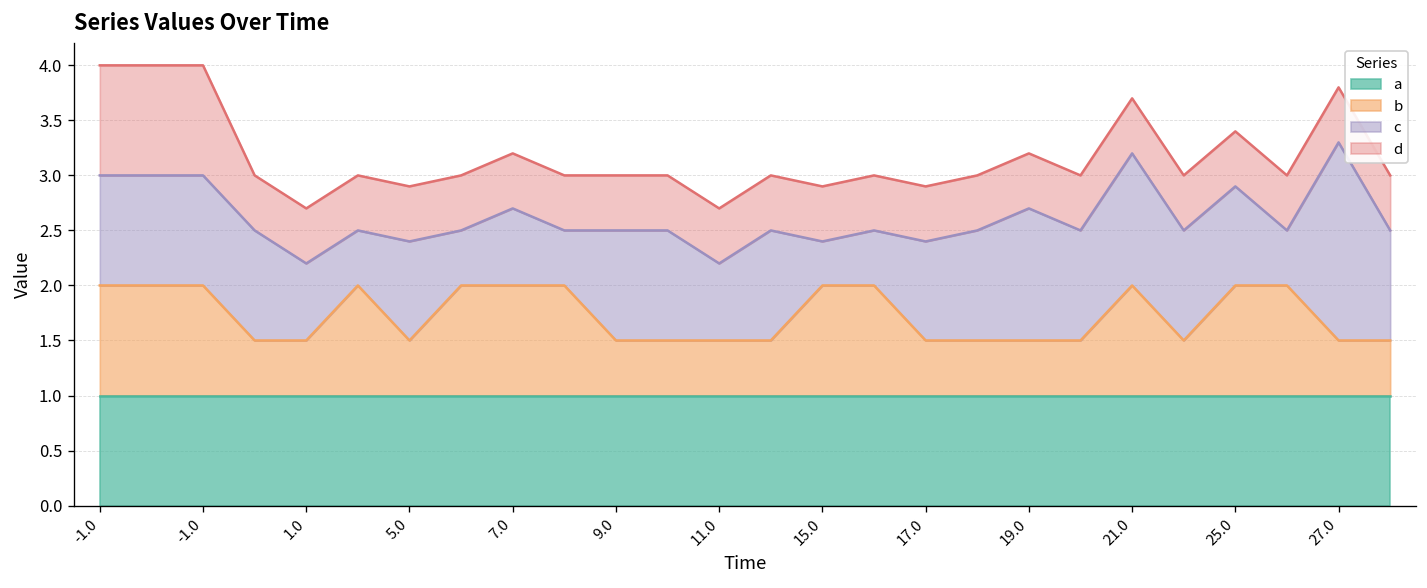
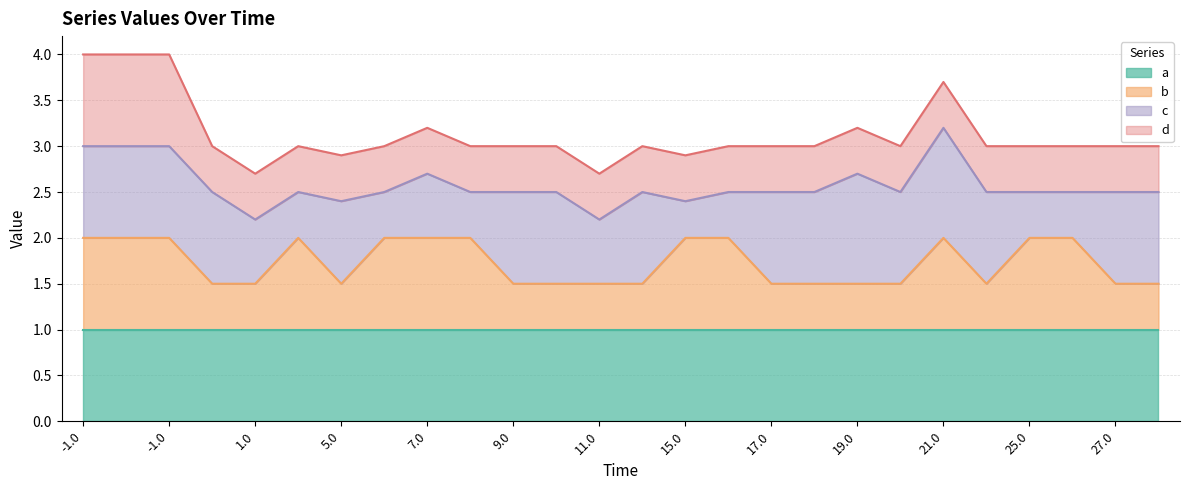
c, 17.0: 0.9 -> 1.0
c, 25.0: 0.9 -> 0.5
c, 27.0: 1.8 -> 1.0
